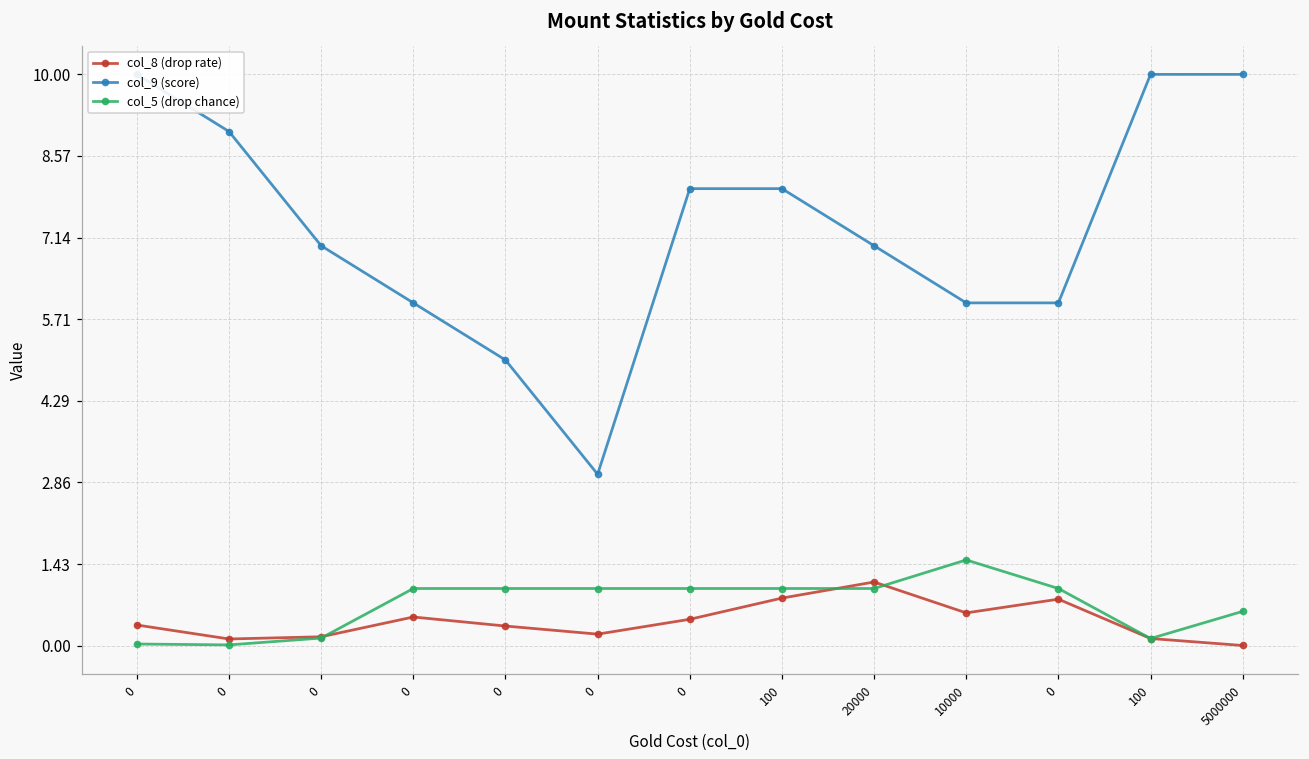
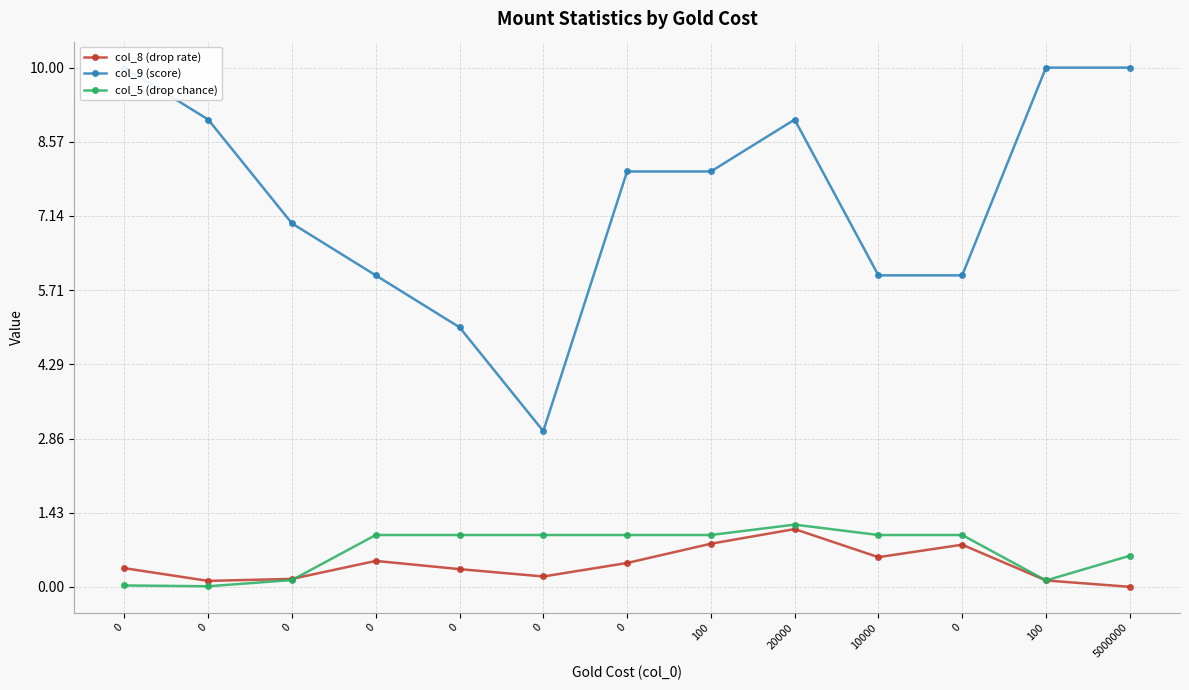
col_9 (score), 20000: 7 -> 9
col_5 (drop chance), 20000: 1.0 -> 1.2
col_5 (drop chance), 10000: 1.5 -> 1.0
